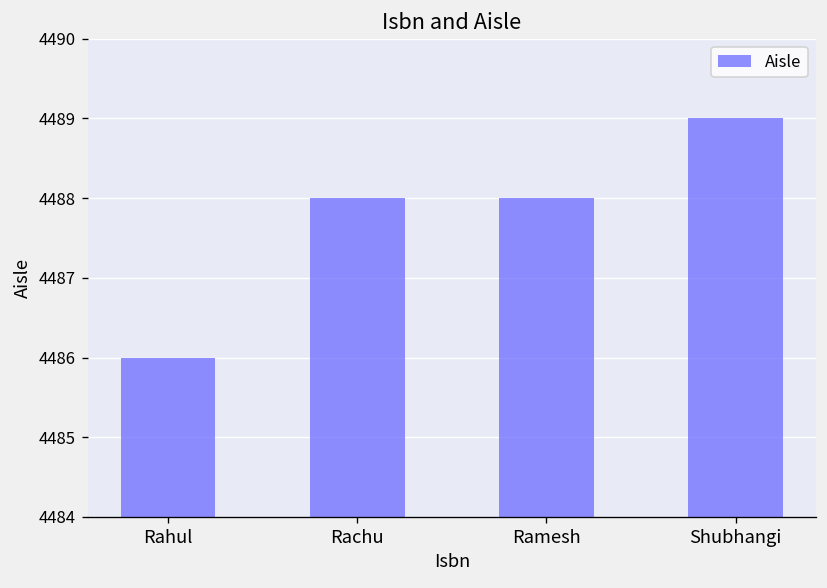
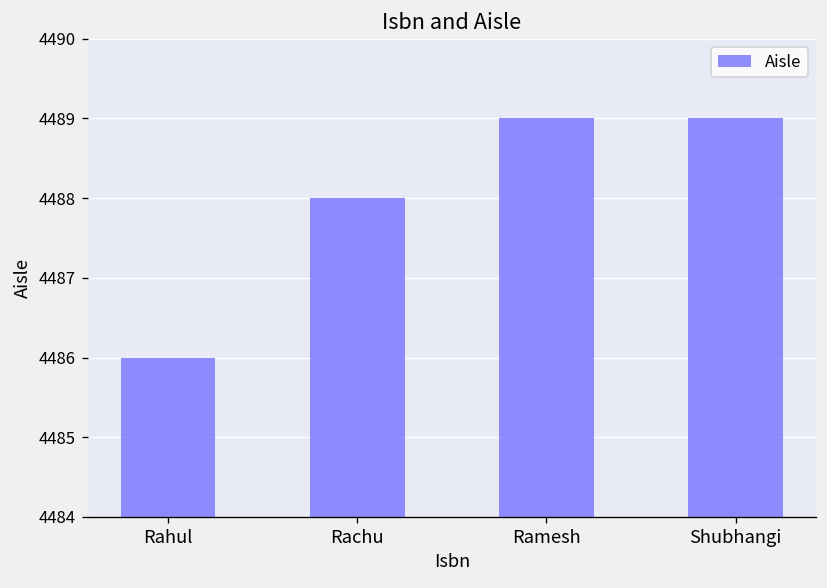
Ramesh: 4488 -> 4489
